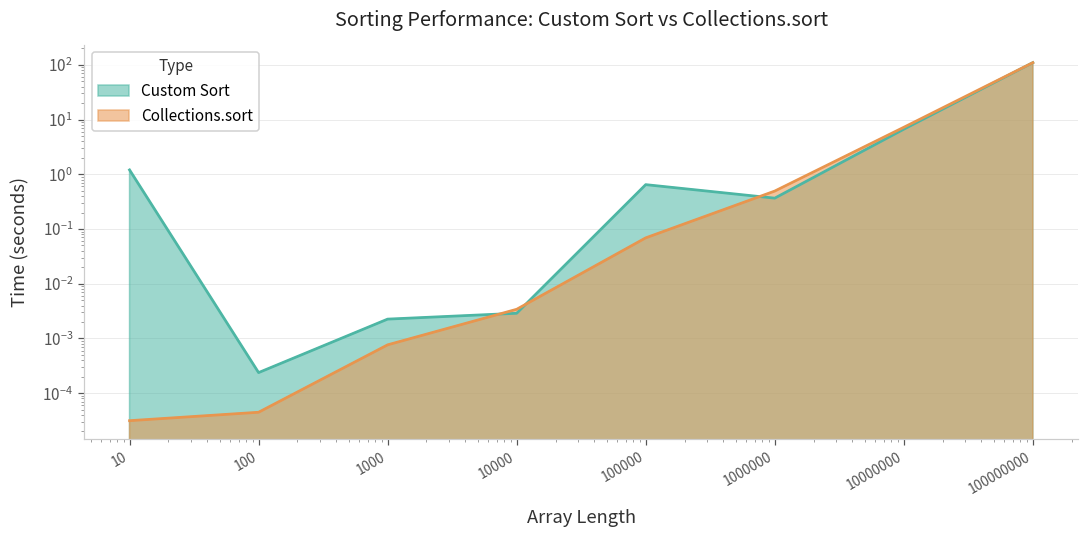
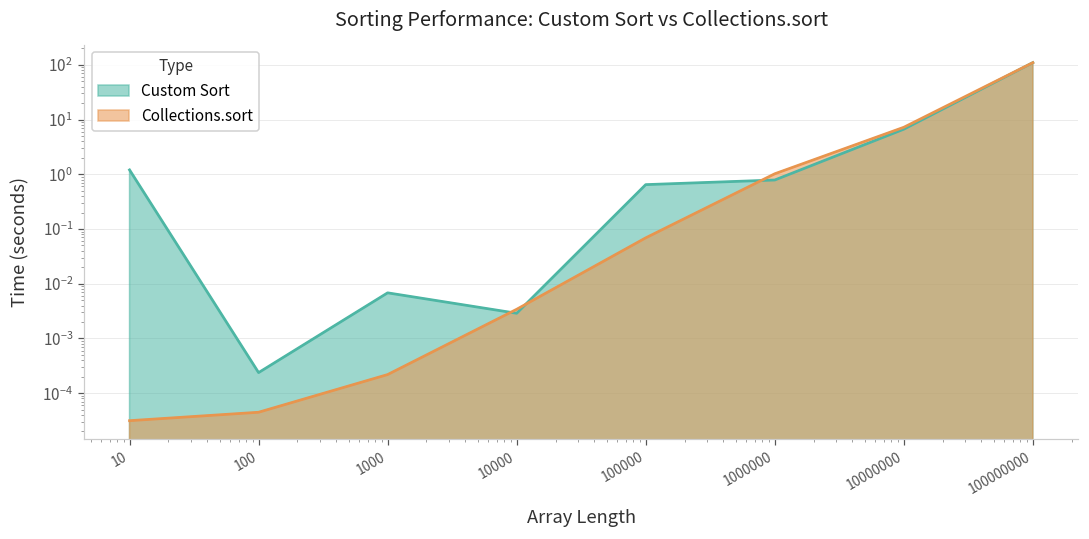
Custom Sort, 1000: 0.002 -> 0.007
Collections.sort, 1000: 0.0008 -> 0.0002
Custom Sort, 1000000: 0.4 -> 0.8
Collections.sort, 1000000: 0.5 -> 1.0
